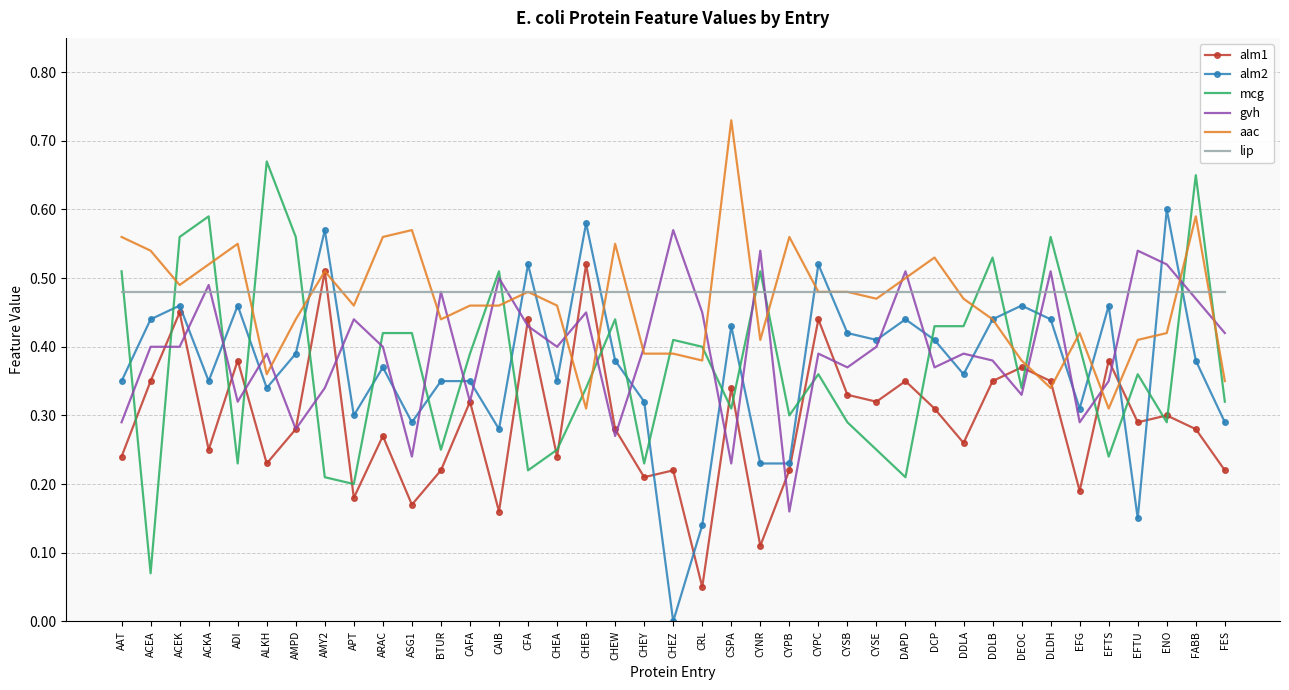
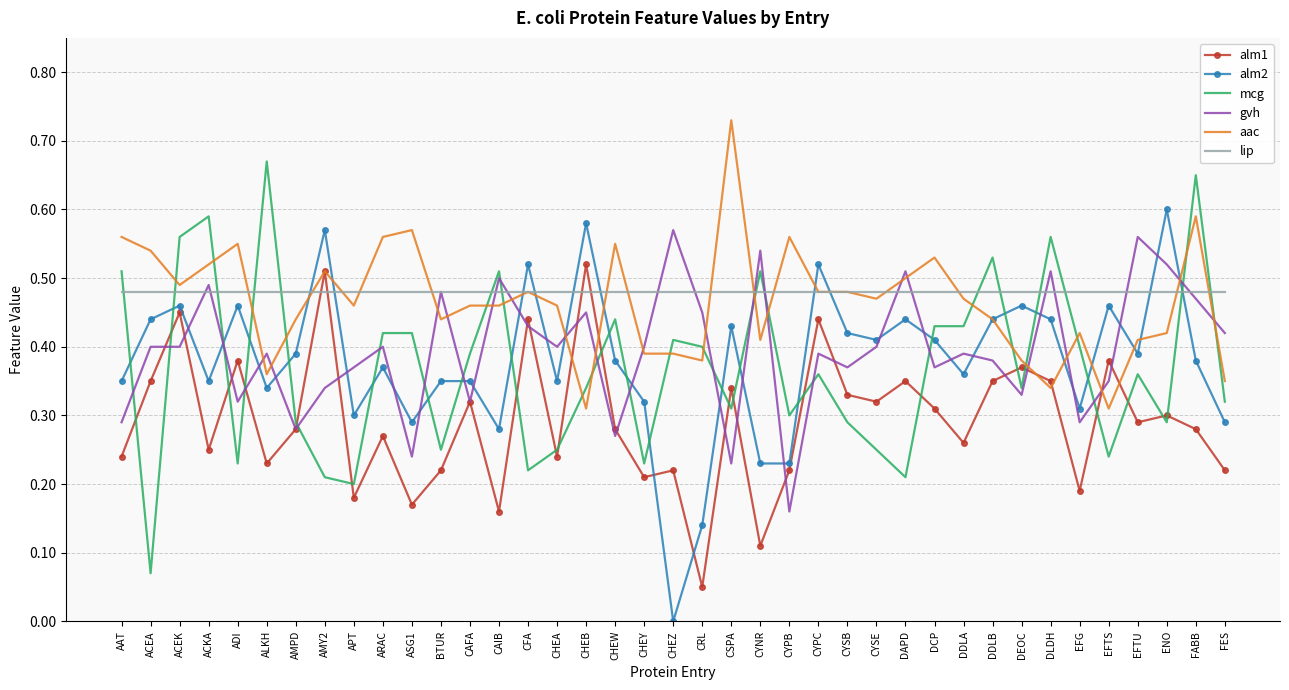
mcg, AMPD: 0.56 -> 0.29
gvh, APT: 0.44 -> 0.37
alm2, EFTU: 0.15 -> 0.39
gvh, EFTU: 0.54 -> 0.56
